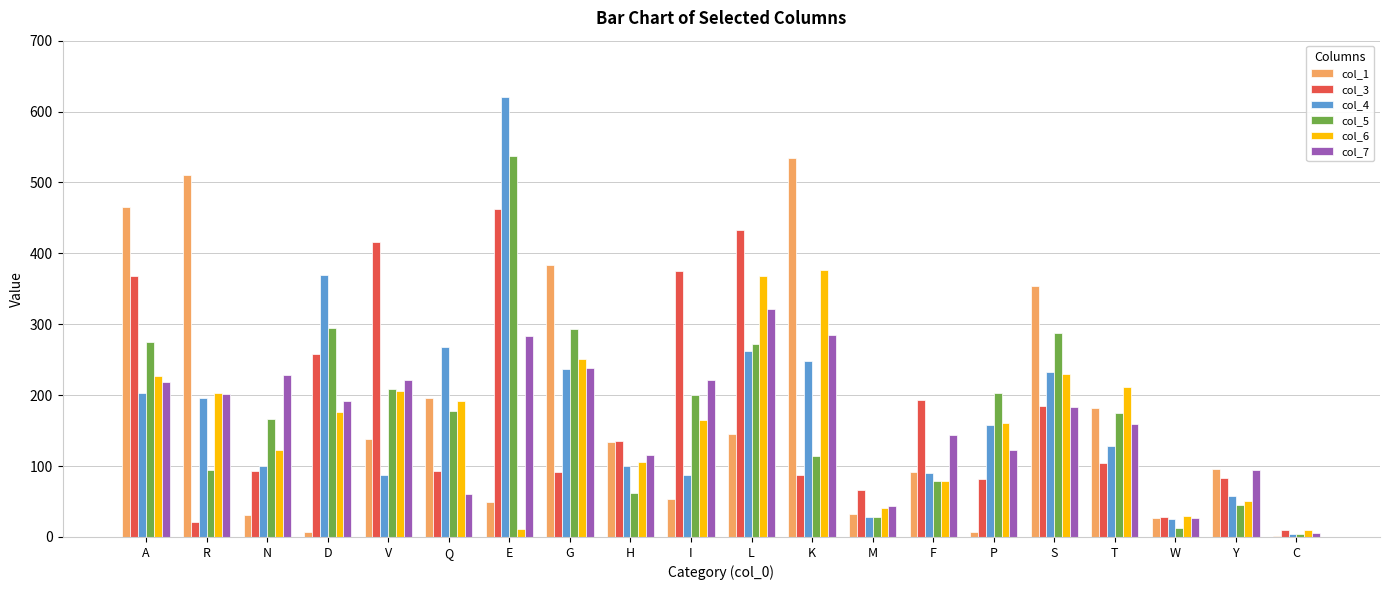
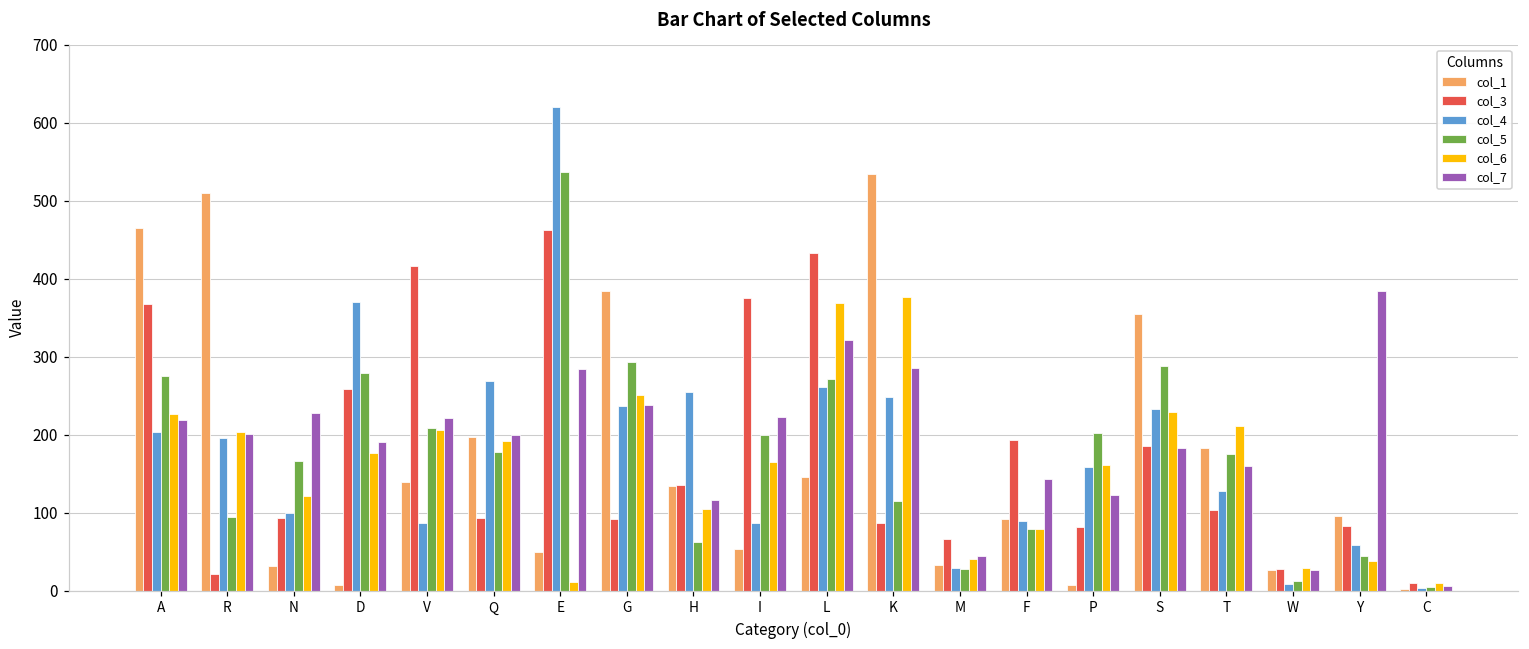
col_5, D: 290 -> 280
col_7, Q: 60 -> 200
col_4, H: 100 -> 250
col_4, W: 30 -> 10
col_6, Y: 50 -> 40
col_7, Y: 90 -> 380
